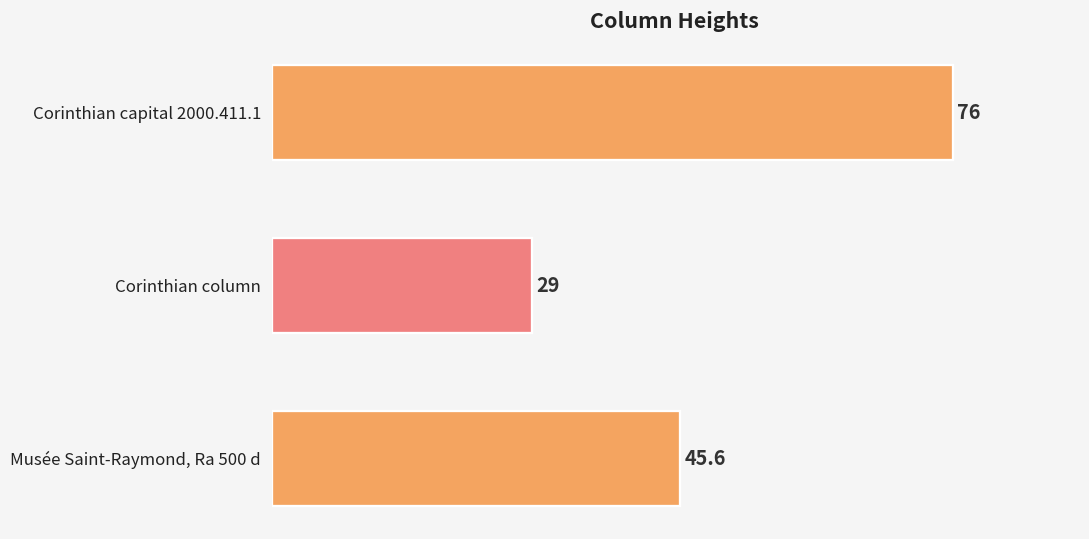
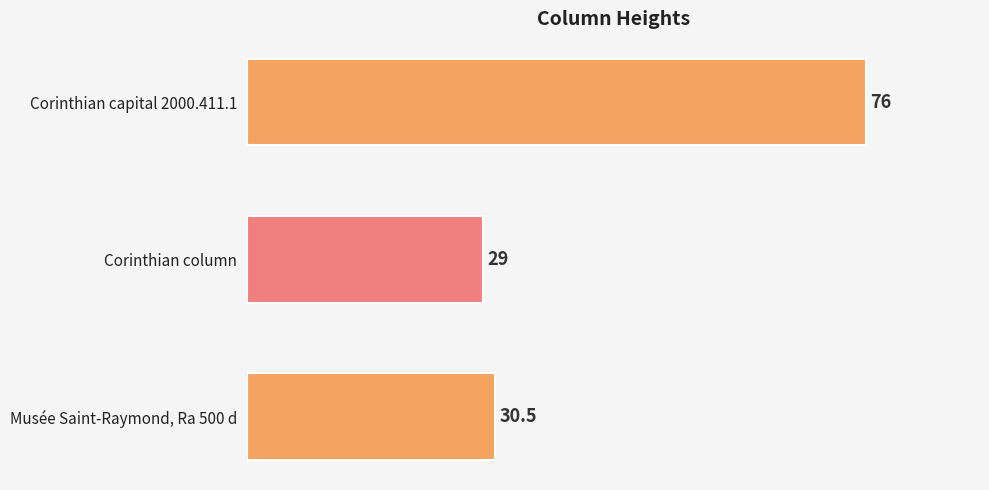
Musée Saint-Raymond, Ra 500 d: 45.6 -> 30.5
